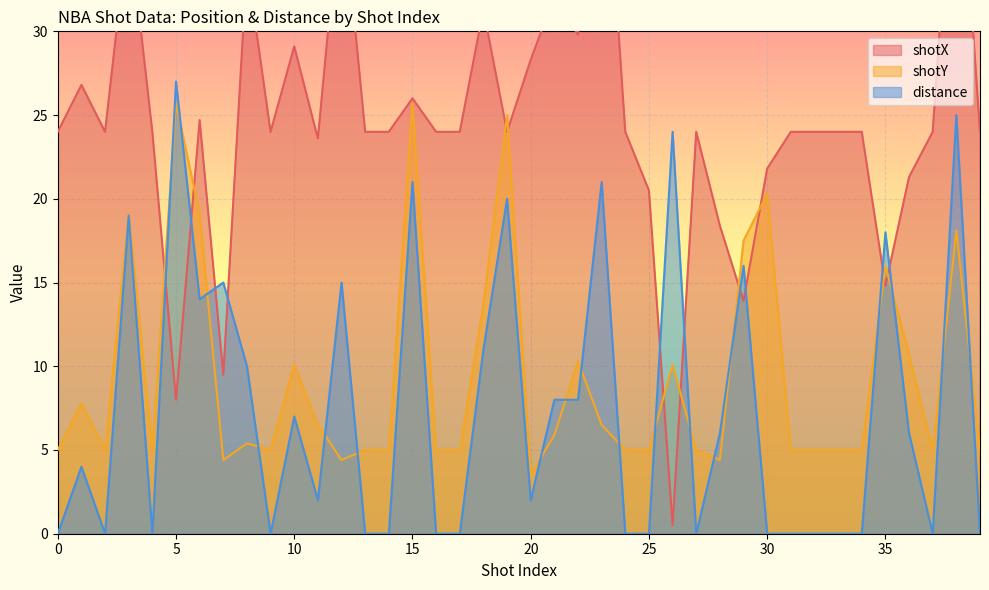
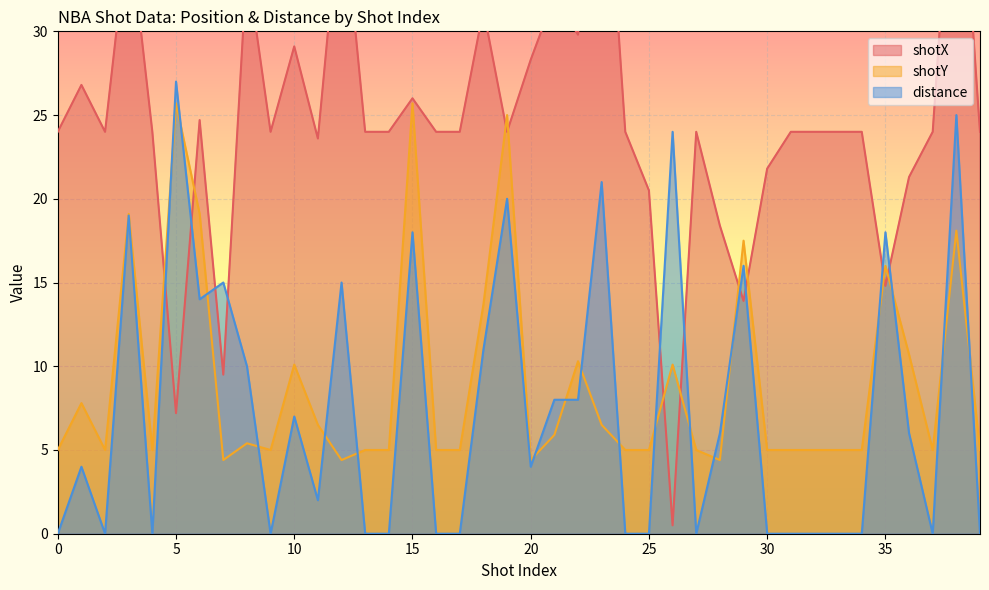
shotX, 5: 8.0 -> 7.2
distance, 15: 21 -> 18
shotY, 20: 3.5 -> 4.4
distance, 20: 2 -> 4
shotY, 30: 20.3 -> 5.0
